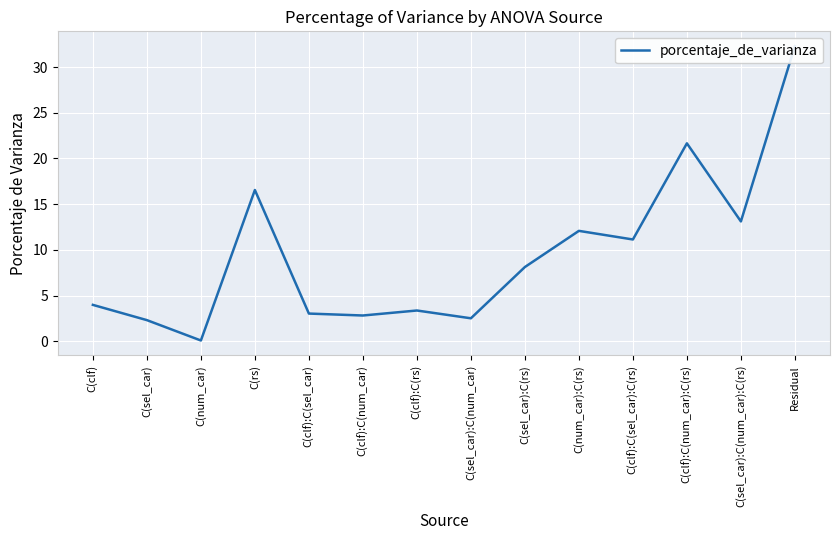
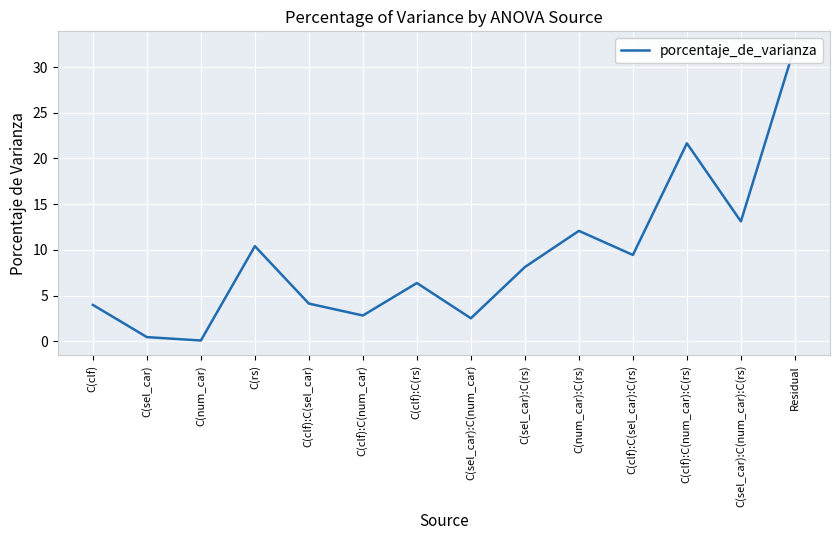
C(sel_car): 2 -> 0
C(rs): 17 -> 10
C(clf):C(sel_car): 3 -> 4
C(clf):C(rs): 3 -> 6
C(clf):C(sel_car):C(rs): 11 -> 9
